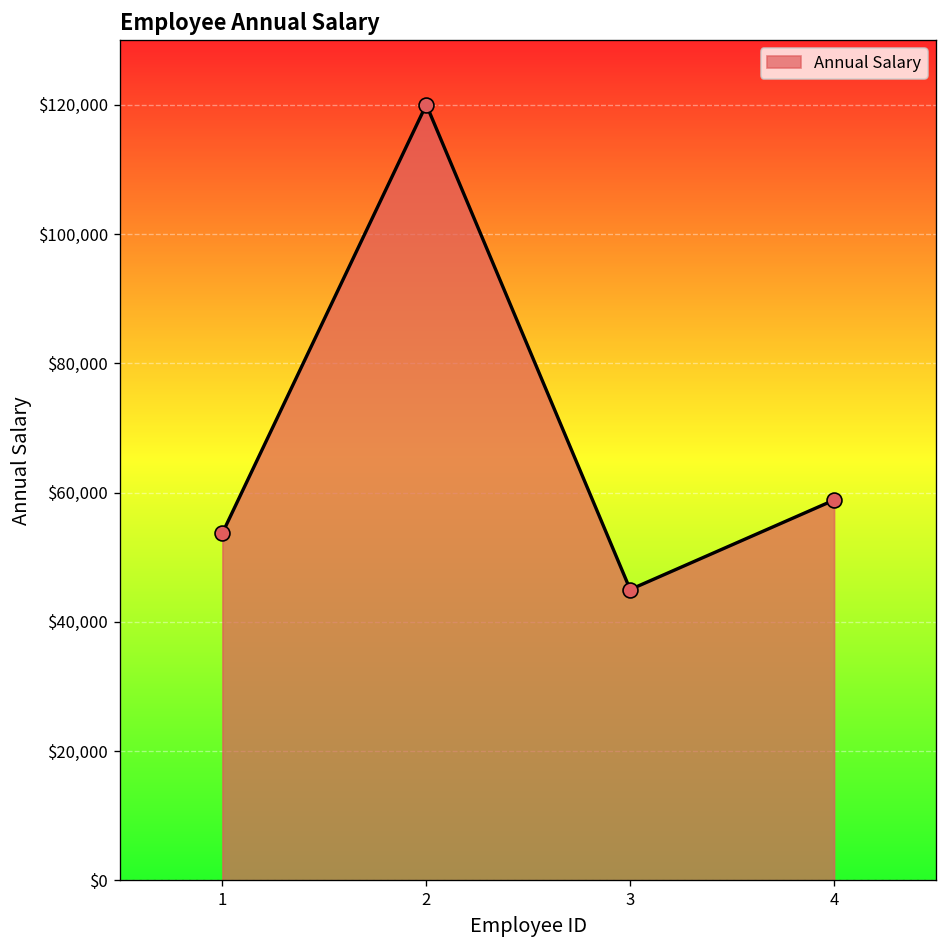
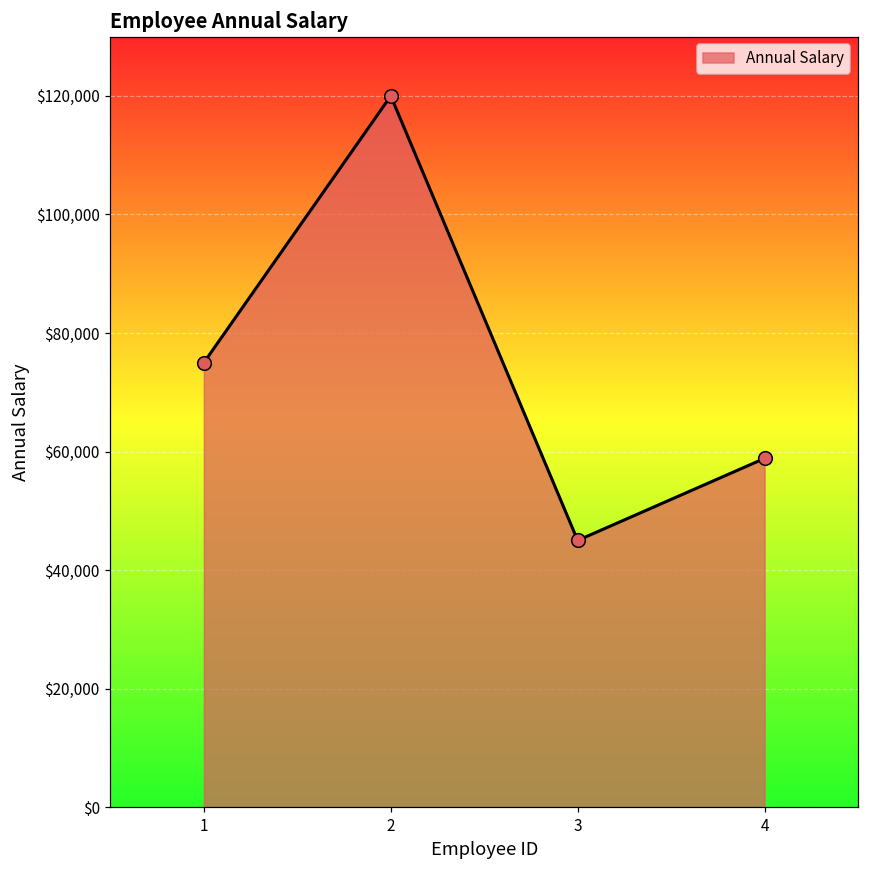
1: $54,000 -> $75,000
